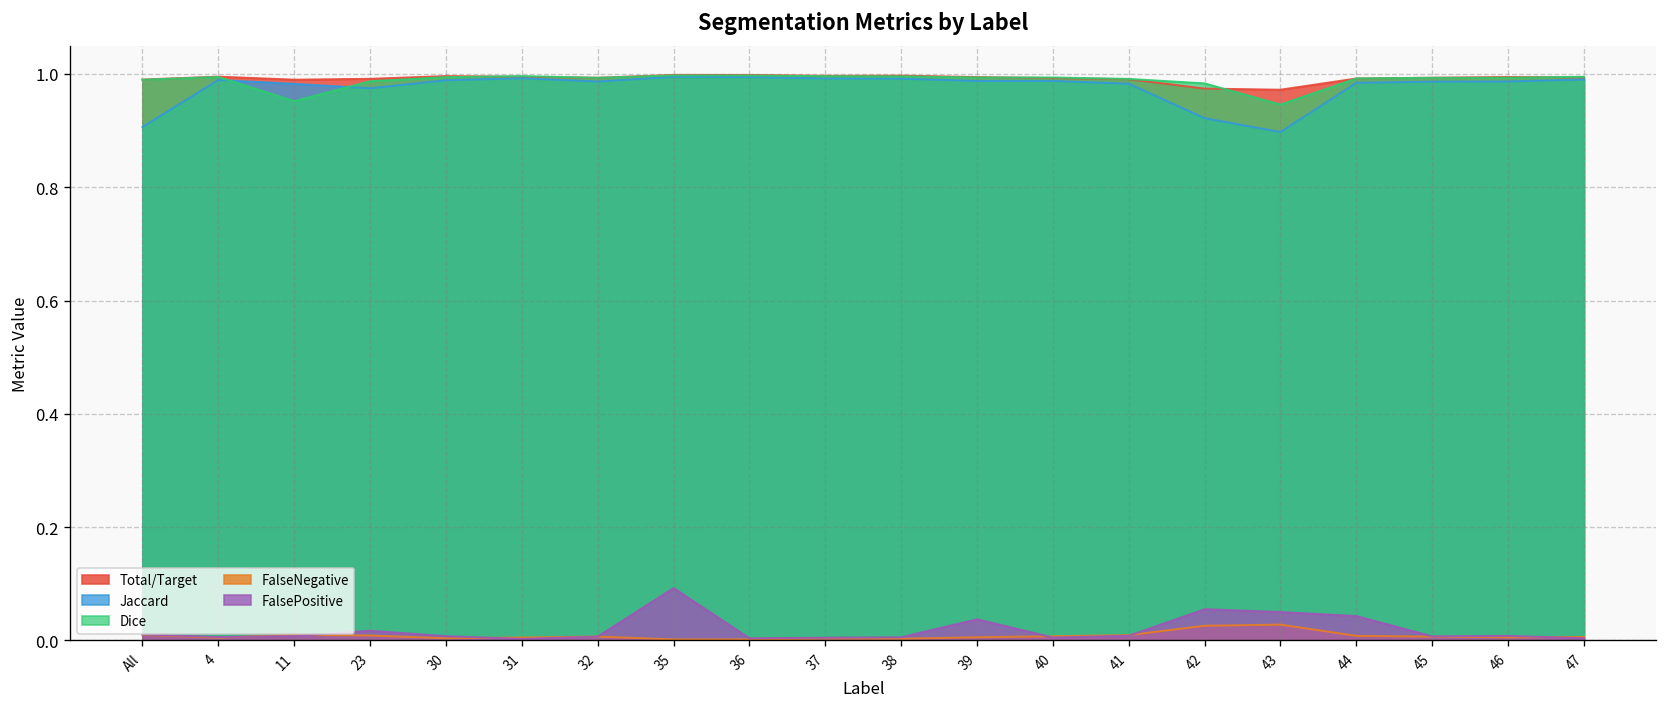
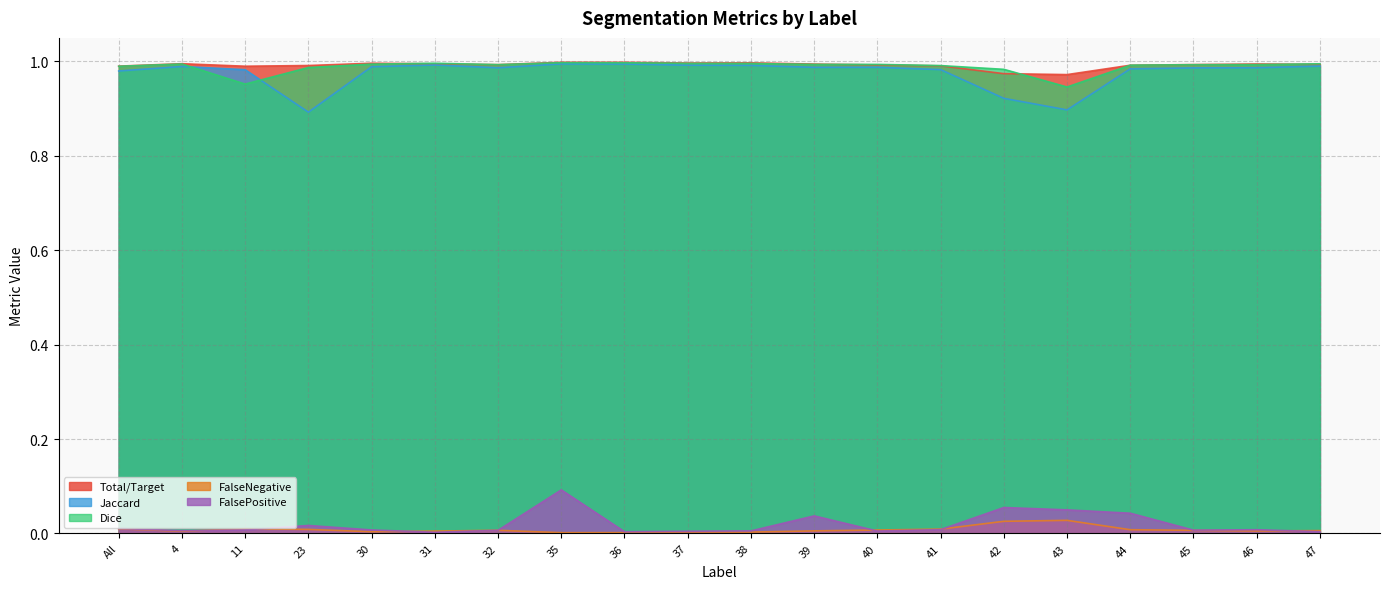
Jaccard, All: 0.91 -> 0.98
Jaccard, 23: 0.97 -> 0.89
